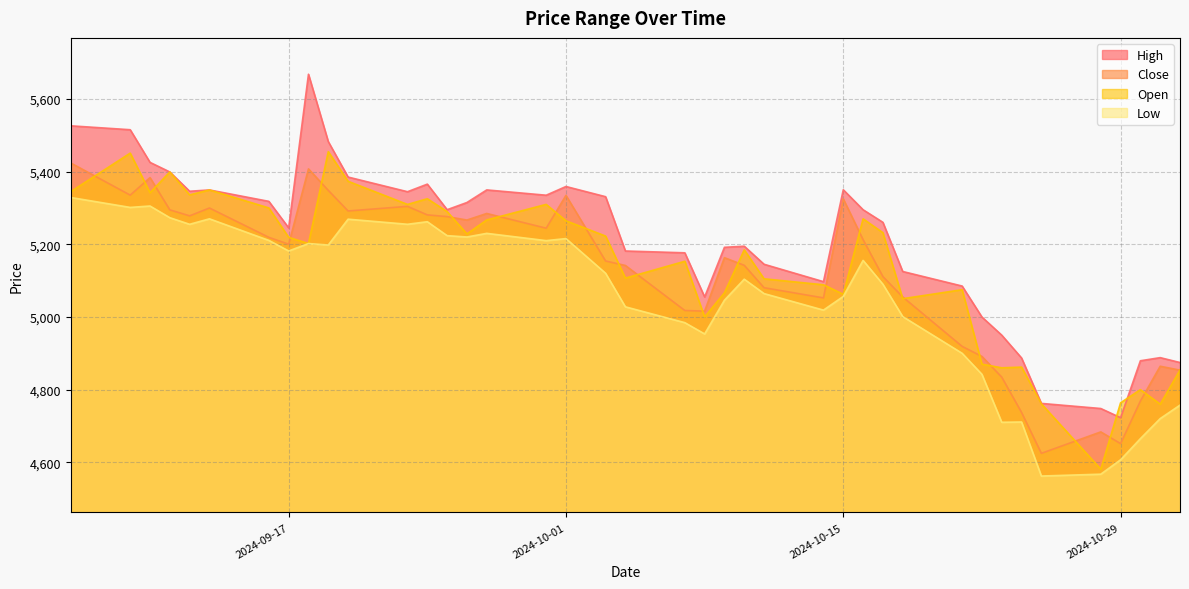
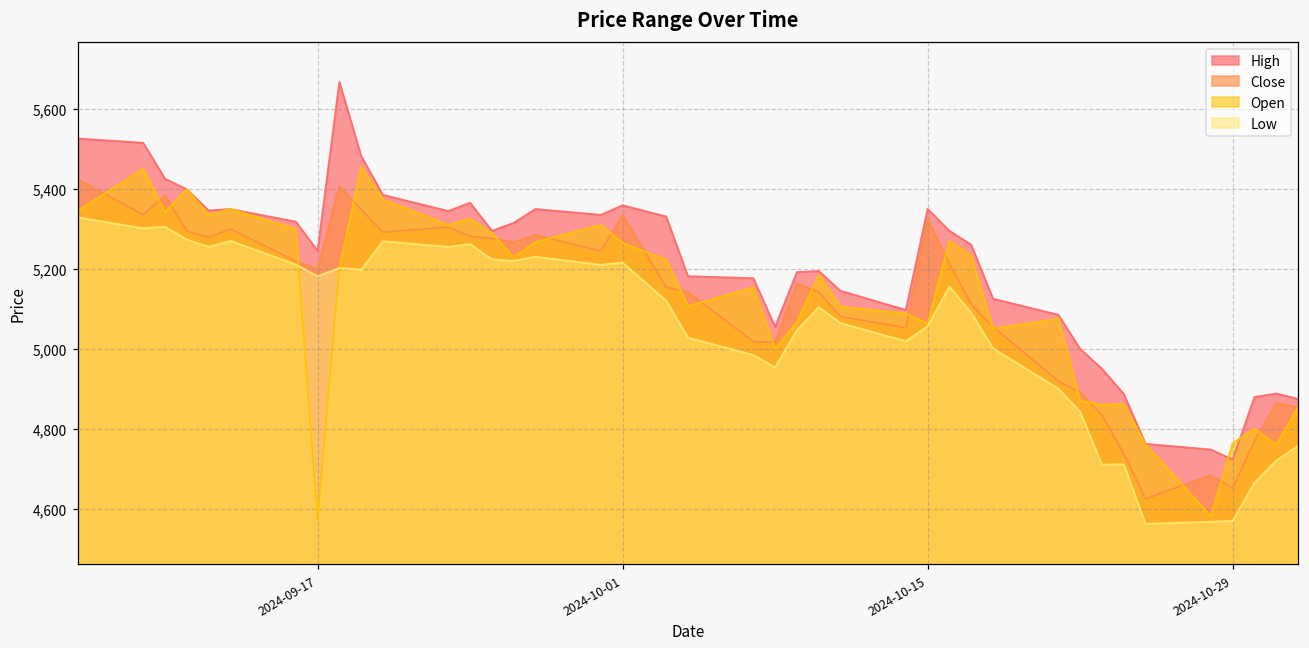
Open, 2024-09-17: 5,220 -> 4,570
Low, 2024-10-29: 4,610 -> 4,570
